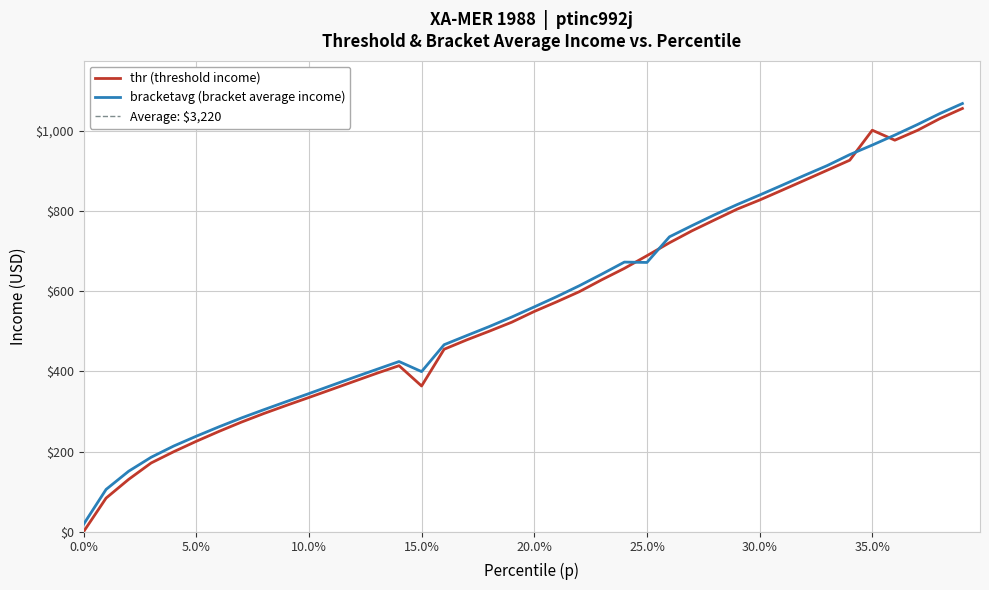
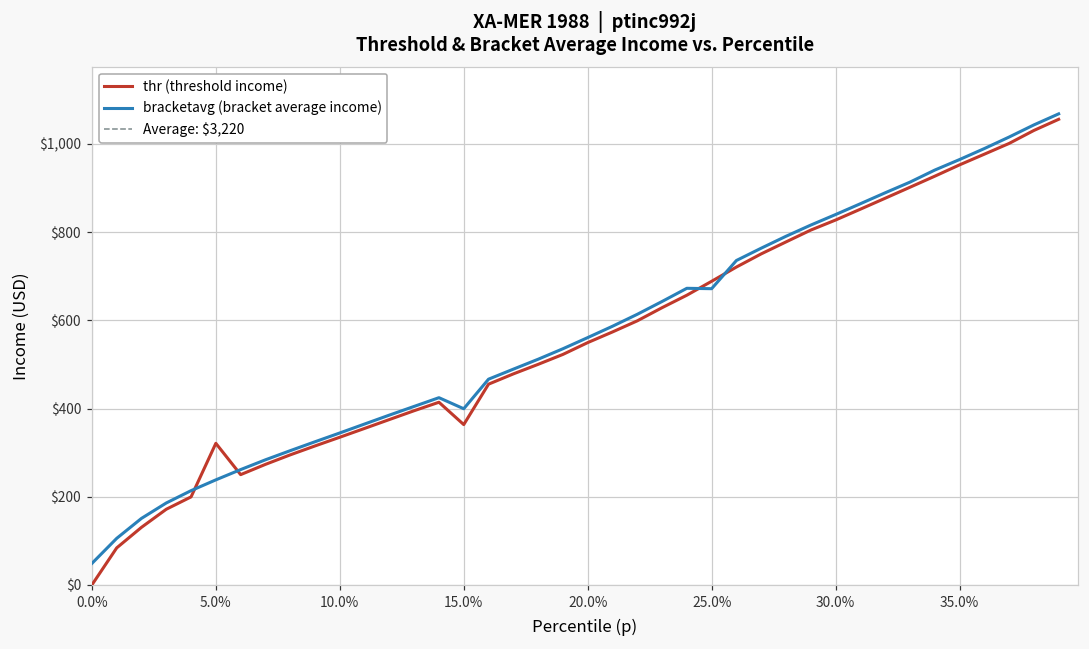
bracketavg (bracket average income), 0.0%: $20 -> $50
thr (threshold income), 5.0%: $230 -> $320
thr (threshold income), 35.0%: $1,000 -> $950
